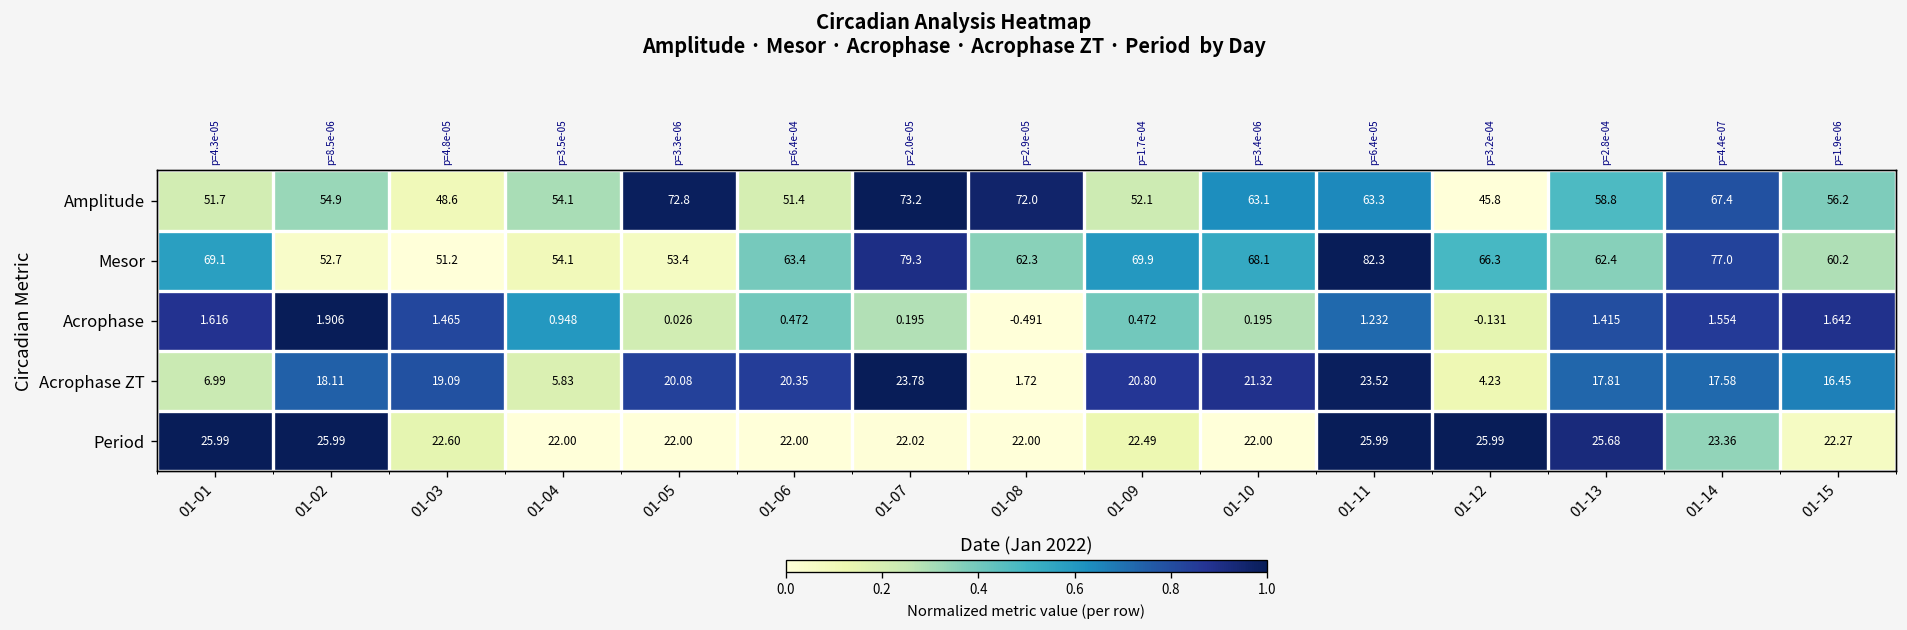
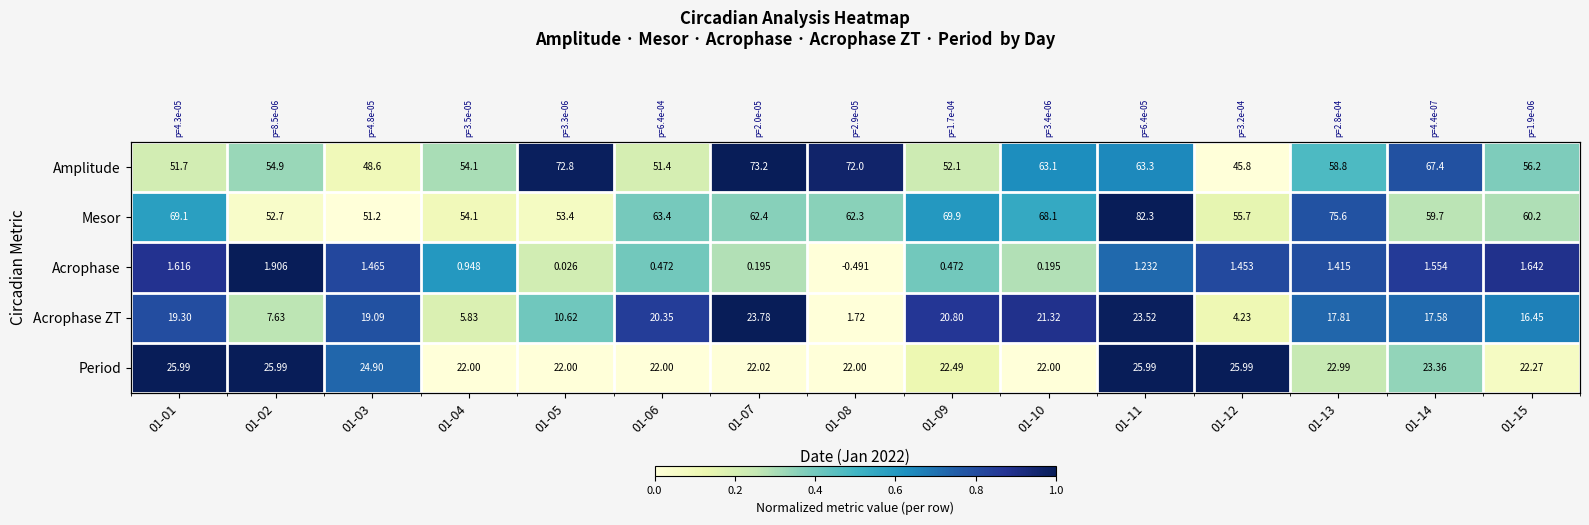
Mesor, 01-07: 79.3 -> 62.4
Mesor, 01-12: 66.3 -> 55.7
Mesor, 01-13: 62.4 -> 75.6
Mesor, 01-14: 77.0 -> 59.7
Acrophase, 01-12: -0.131 -> 1.453
Acrophase ZT, 01-01: 6.99 -> 19.30
Acrophase ZT, 01-02: 18.11 -> 7.63
Acrophase ZT, 01-05: 20.08 -> 10.62
Period, 01-03: 22.60 -> 24.90
Period, 01-13: 25.68 -> 22.99
